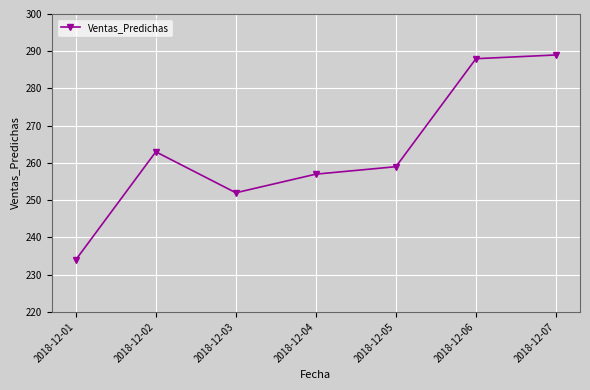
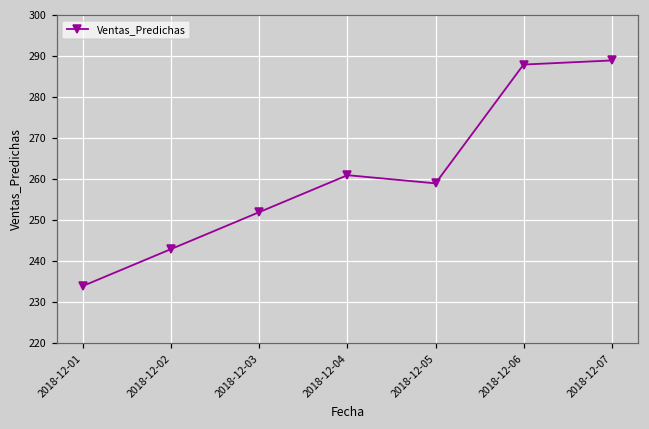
2018-12-02: 263 -> 243
2018-12-04: 257 -> 261
